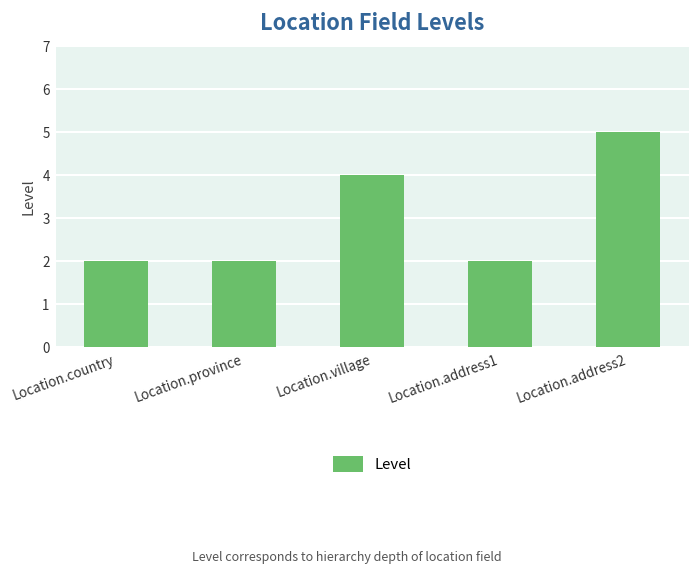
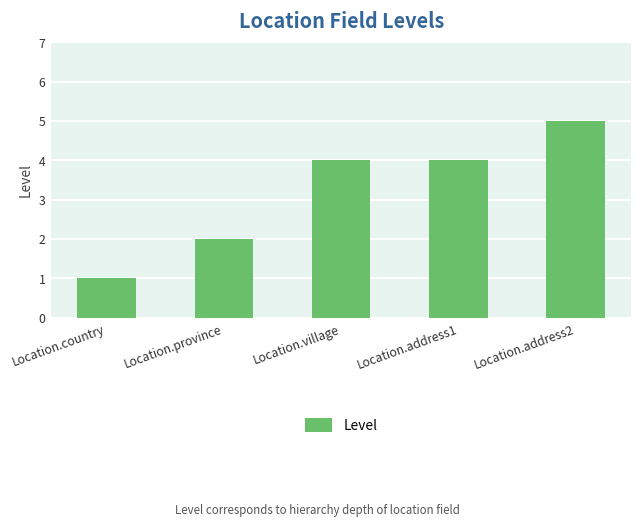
Location.country: 2 -> 1
Location.address1: 2 -> 4
